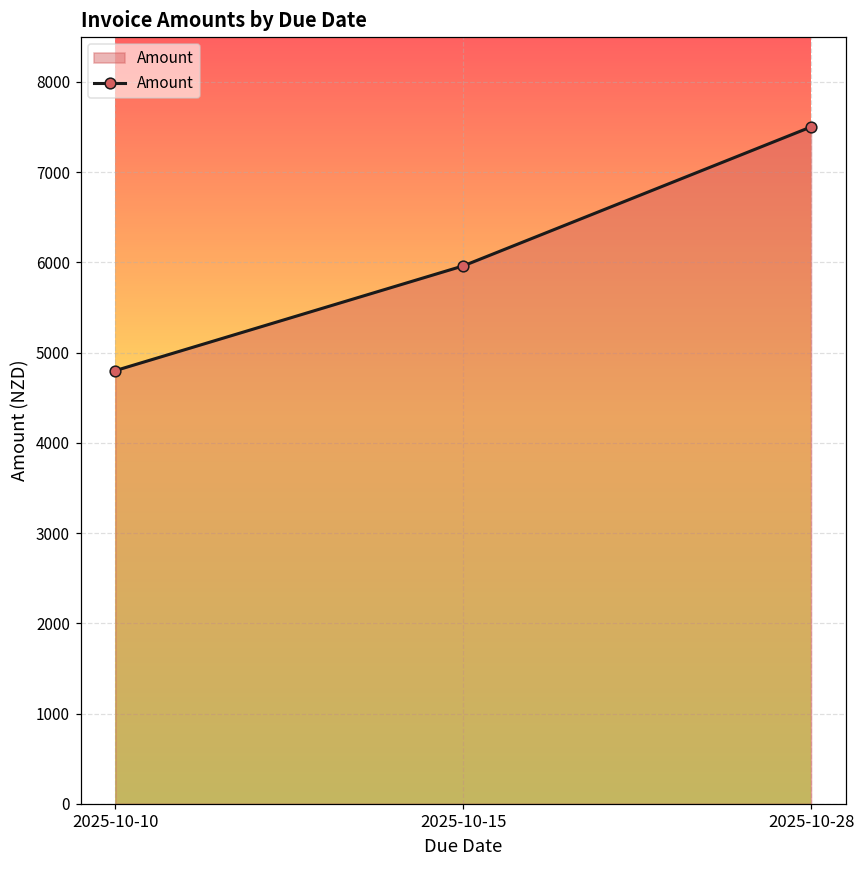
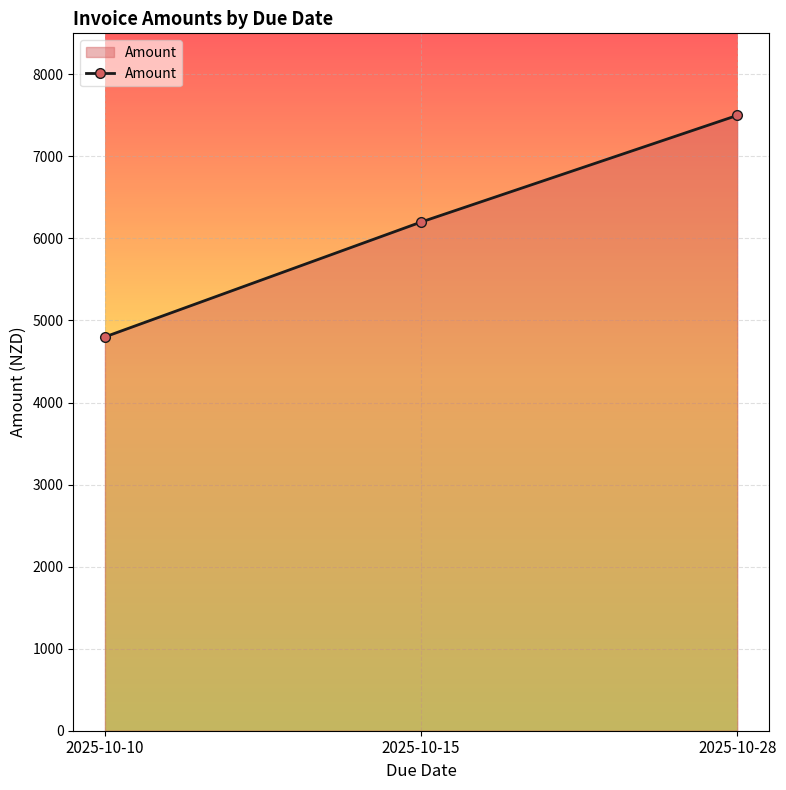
2025-10-15: 6000 -> 6200
